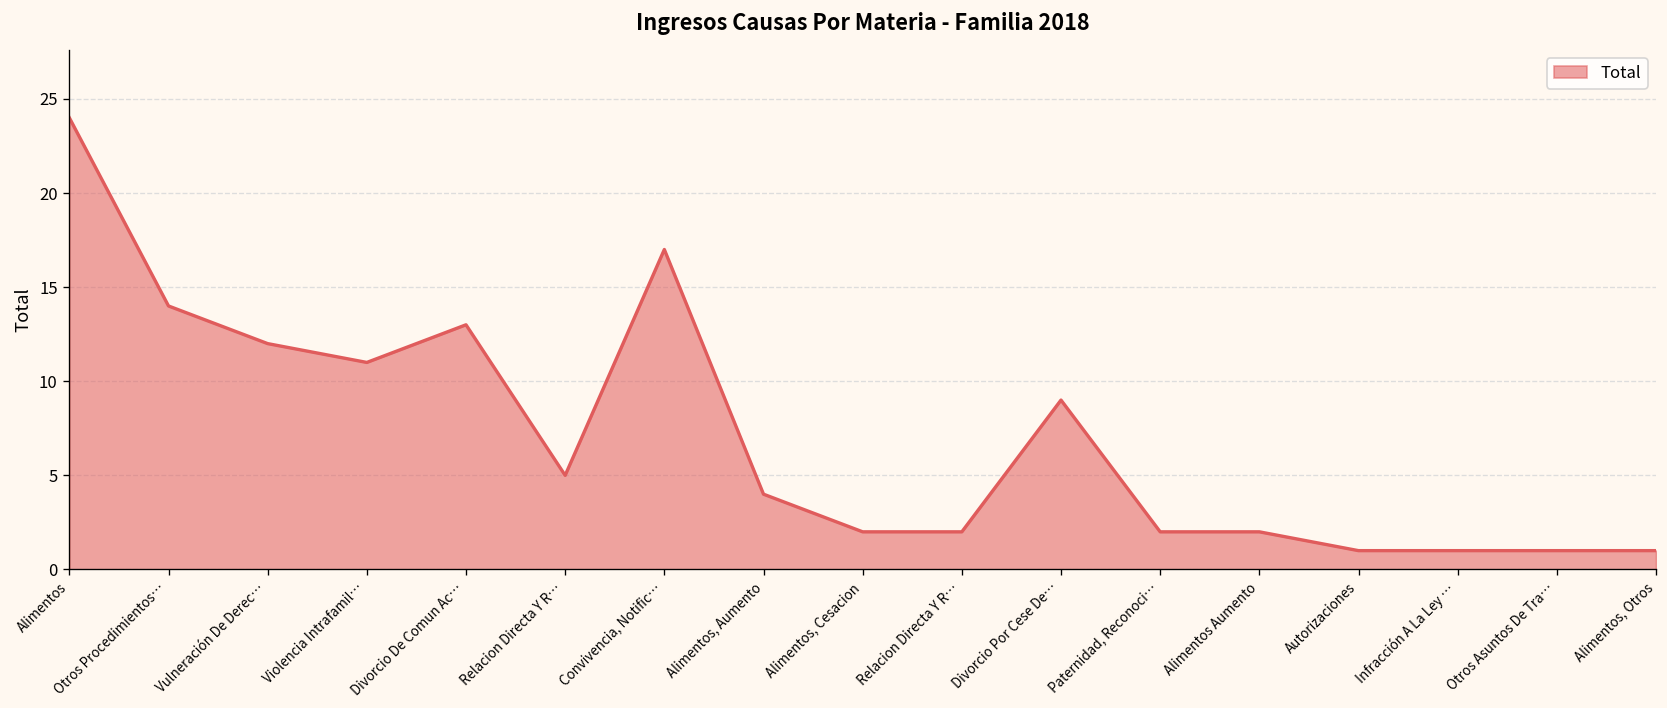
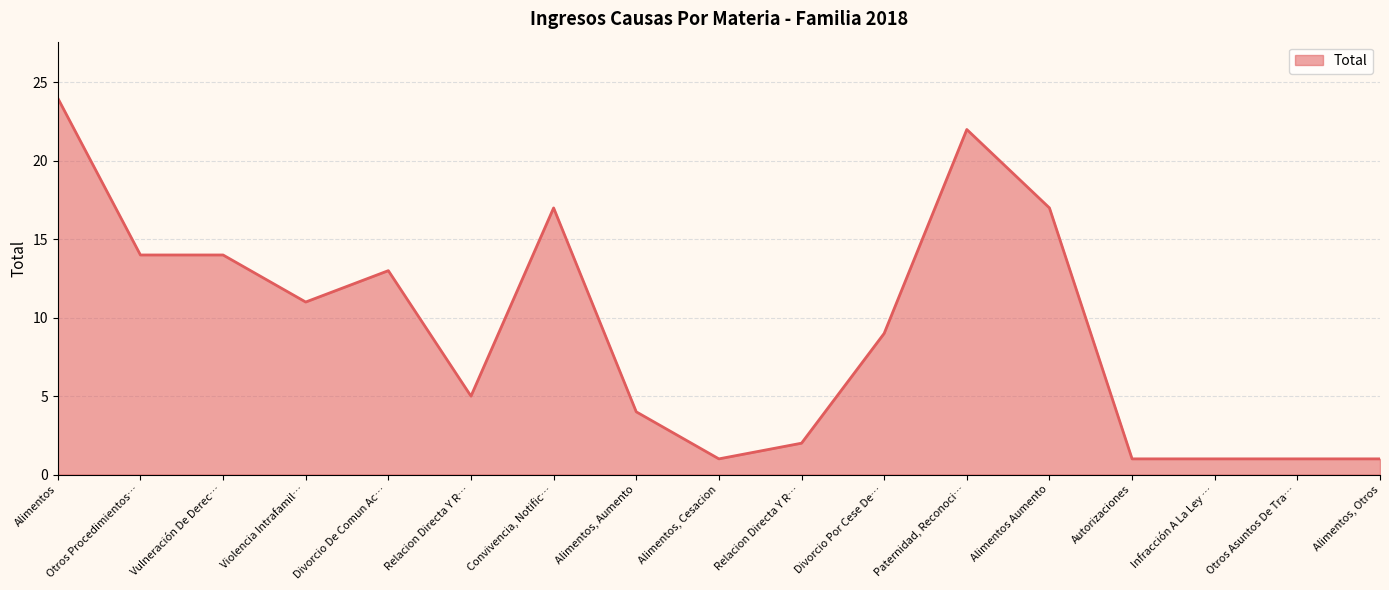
Vulneración De Derec…: 12 -> 14
Alimentos, Cesacion: 2 -> 1
Paternidad, Reconoci…: 2 -> 22
Alimentos Aumento: 2 -> 17
